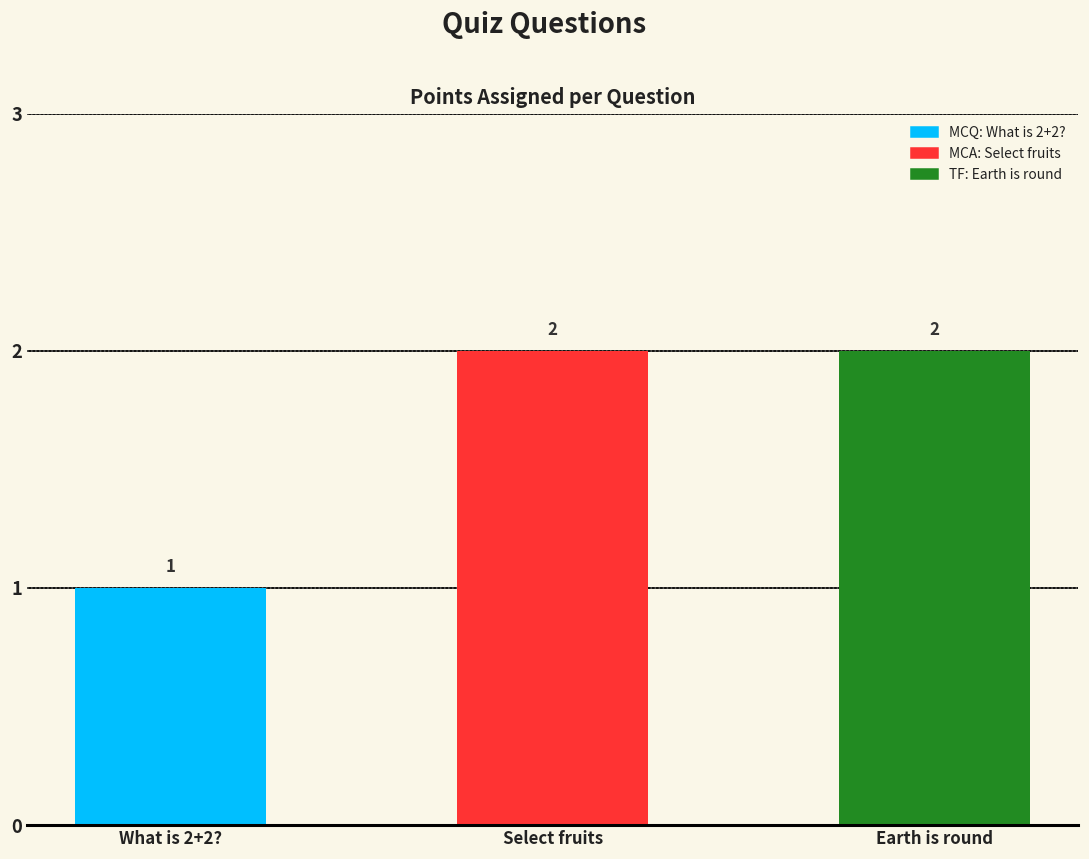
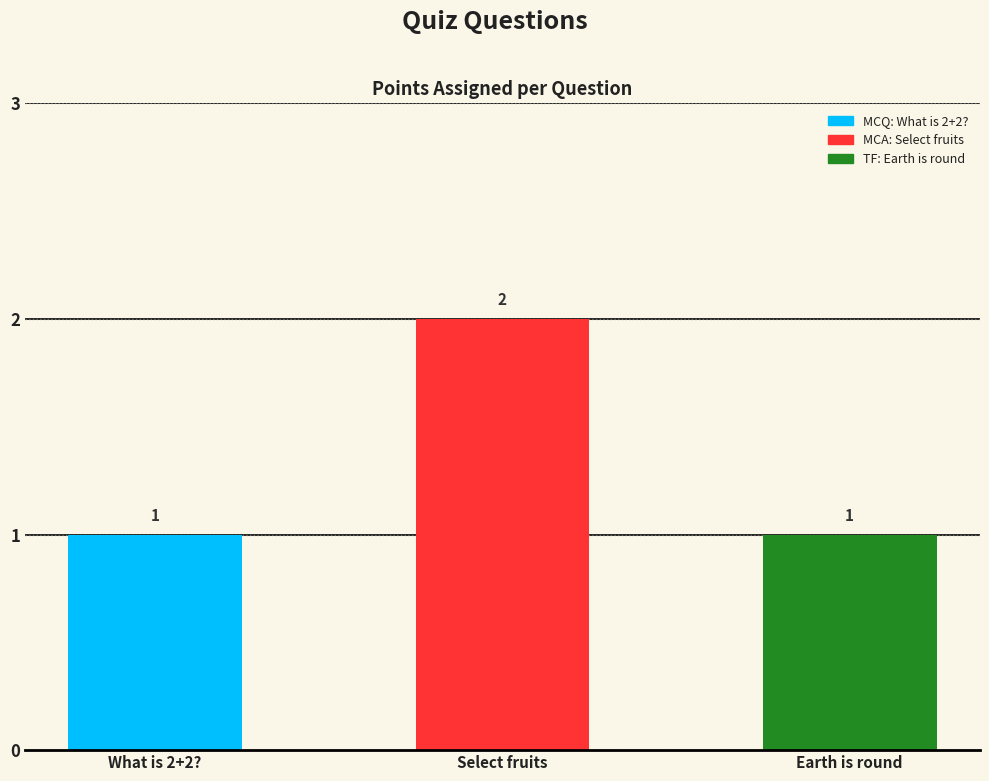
Earth is round: 2 -> 1
